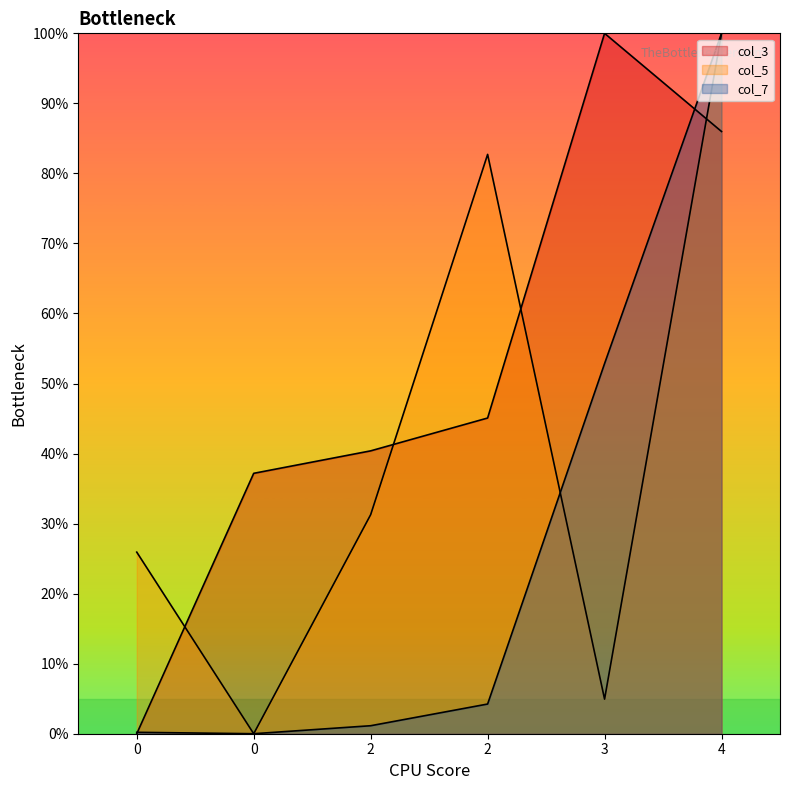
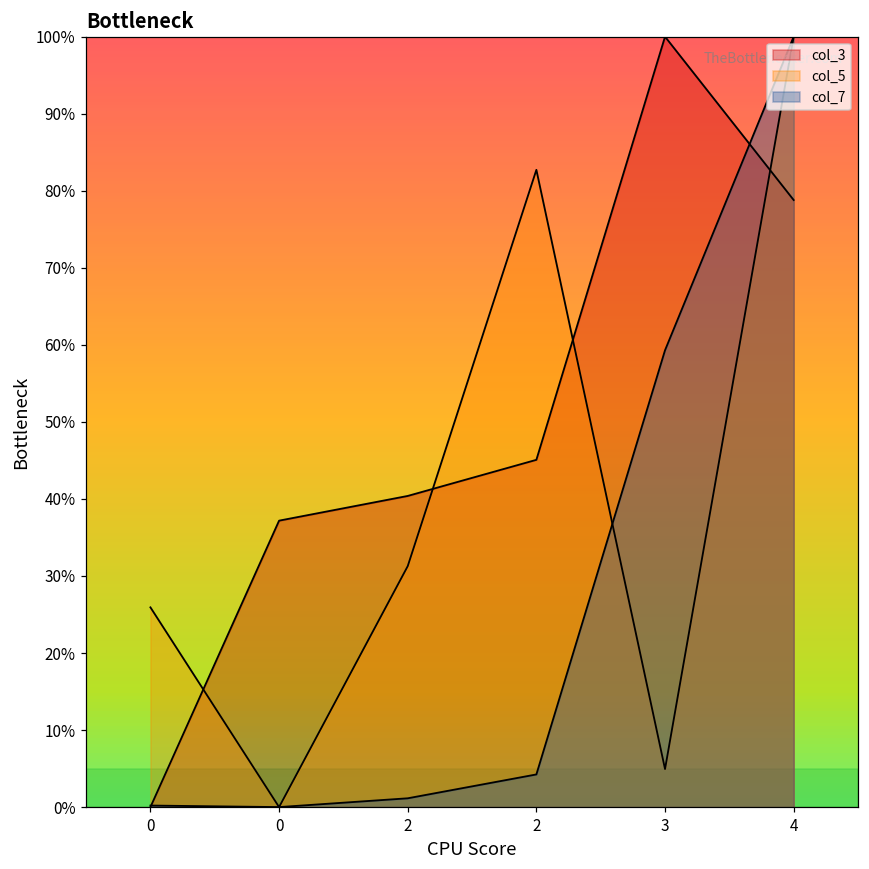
col_7, 3: 53% -> 59%
col_3, 4: 86% -> 79%
